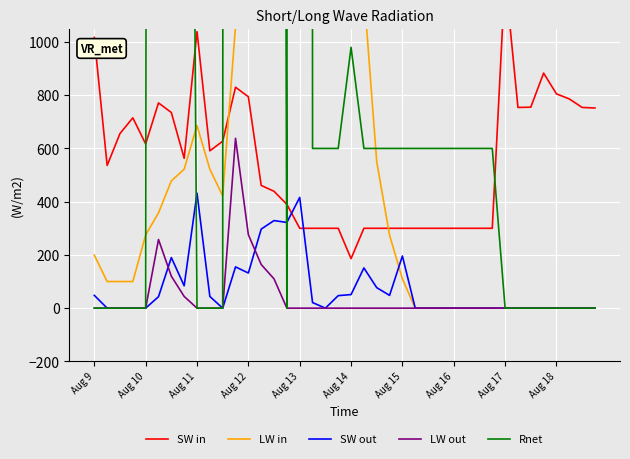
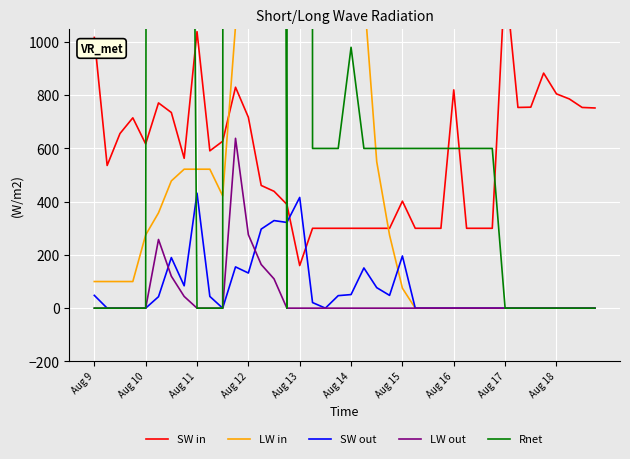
LW in, Aug 9: 200 -> 100
LW in, Aug 11: 690 -> 520
SW in, Aug 12: 790 -> 720
SW in, Aug 13: 300 -> 160
SW in, Aug 14: 190 -> 300
SW in, Aug 15: 300 -> 400
LW in, Aug 15: 110 -> 80
SW in, Aug 16: 300 -> 820
